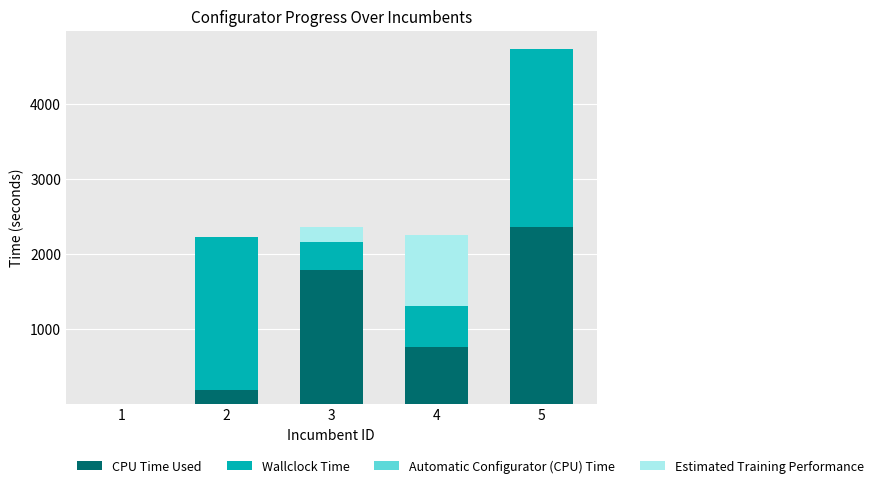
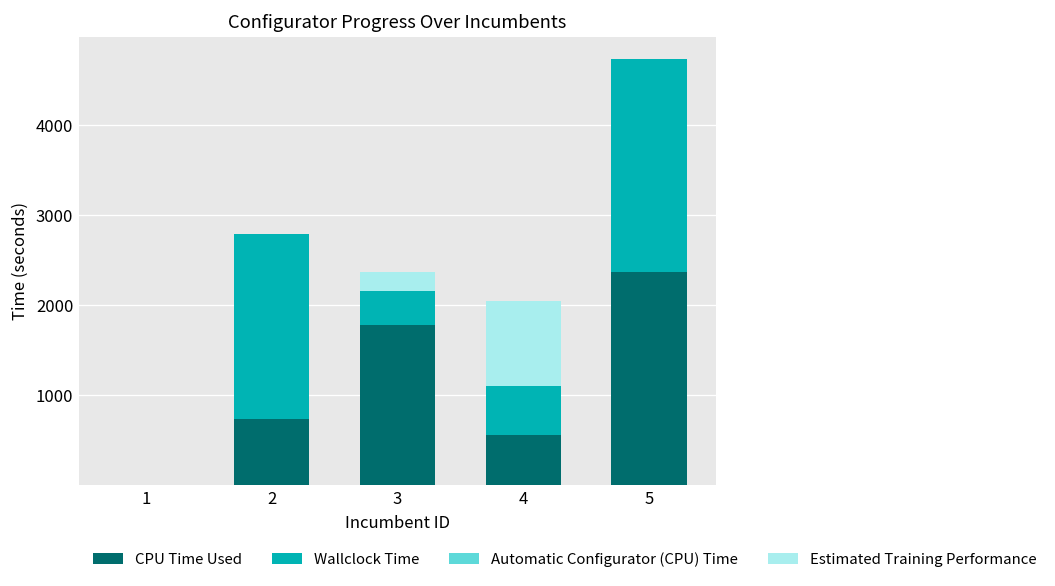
CPU Time Used, 2: 200 -> 700
CPU Time Used, 4: 800 -> 500
